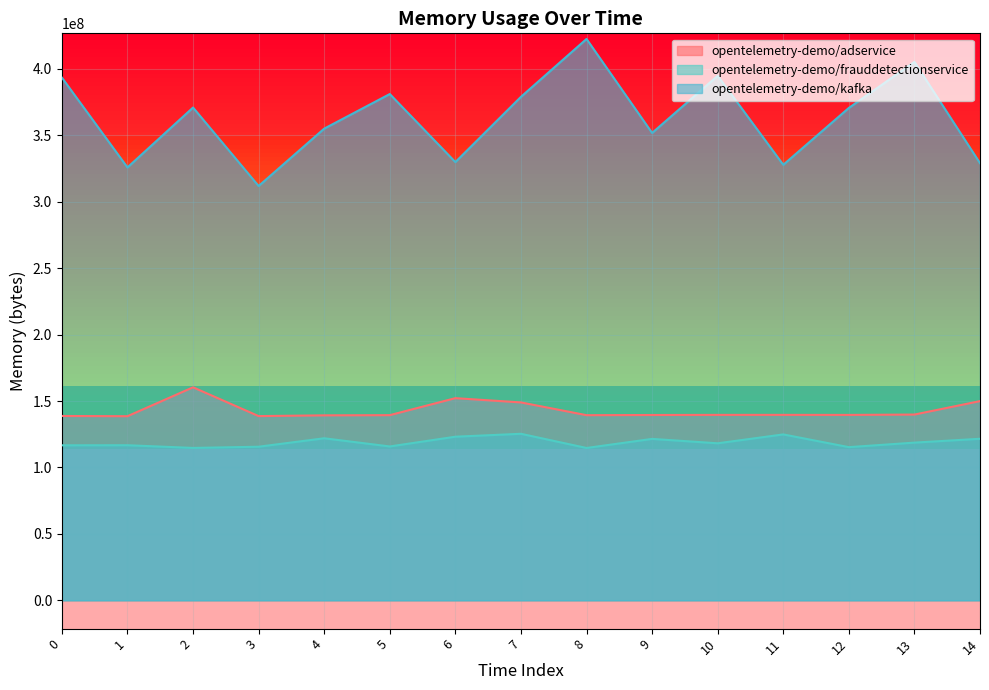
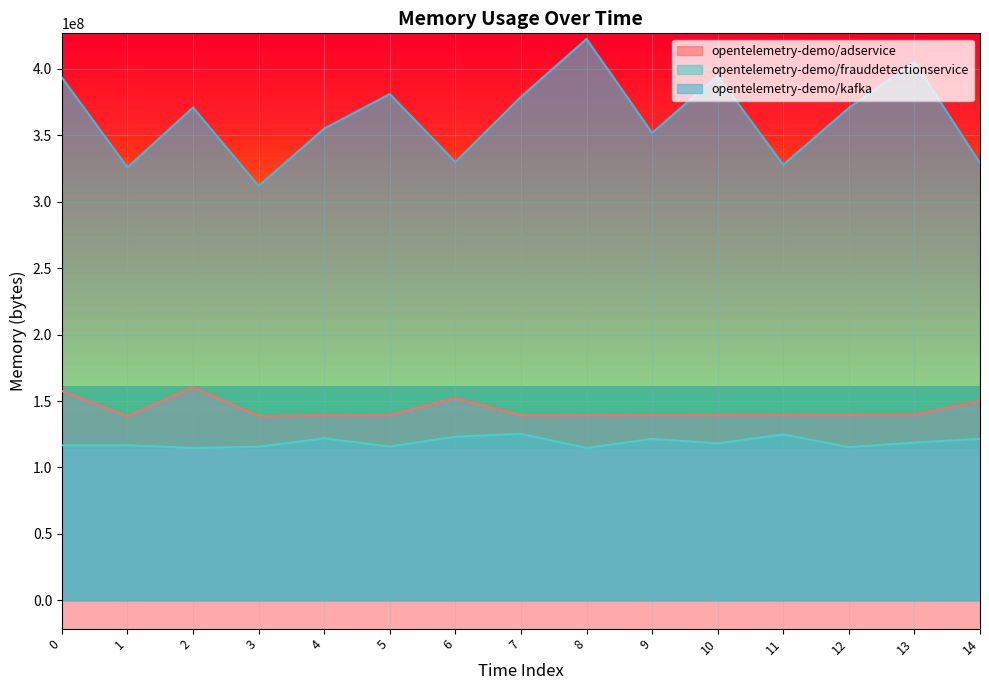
opentelemetry-demo/adservice, 0: 139000000 -> 158000000
opentelemetry-demo/adservice, 7: 149000000 -> 139000000
